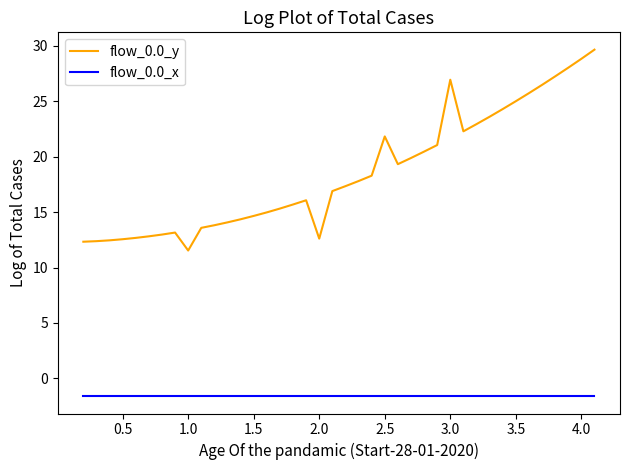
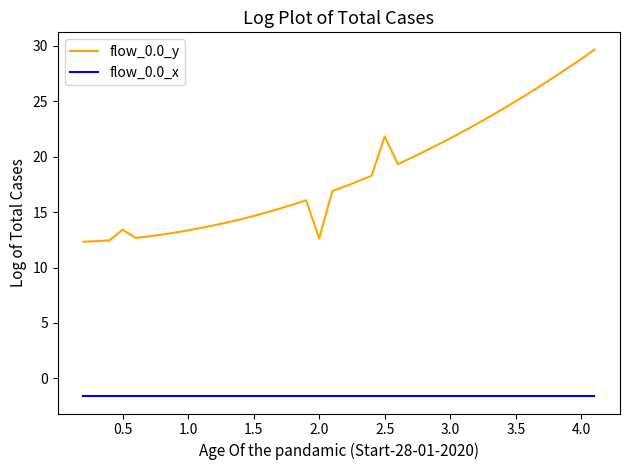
flow_0.0_y, 0.5: 12.6 -> 13.4
flow_0.0_y, 1.0: 11.5 -> 13.4
flow_0.0_y, 3.0: 26.9 -> 21.6
